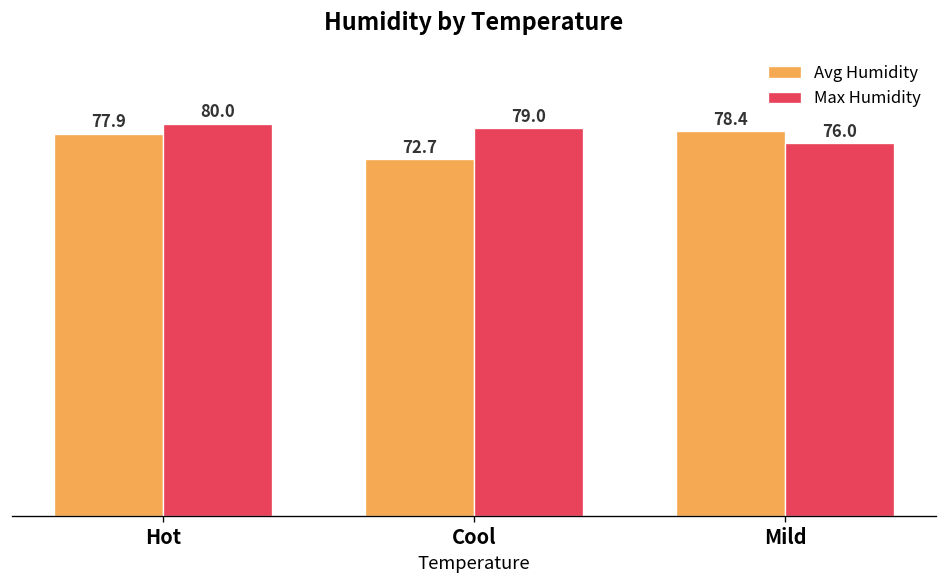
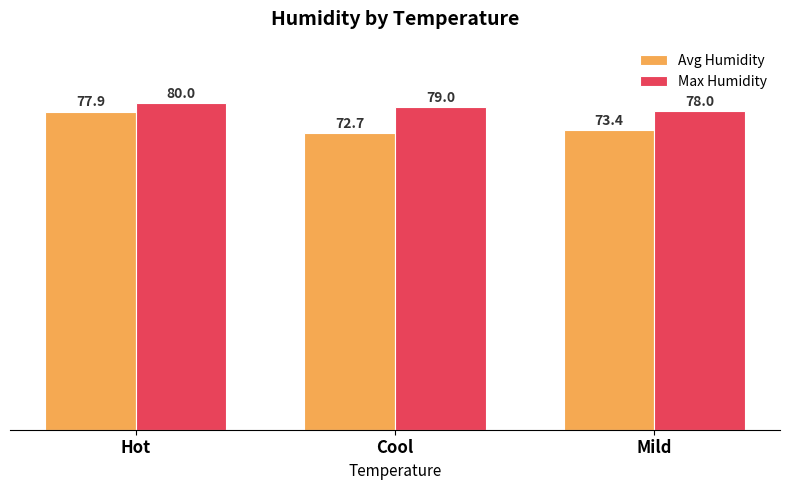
Avg Humidity, Mild: 78.4 -> 73.4
Max Humidity, Mild: 76.0 -> 78.0
